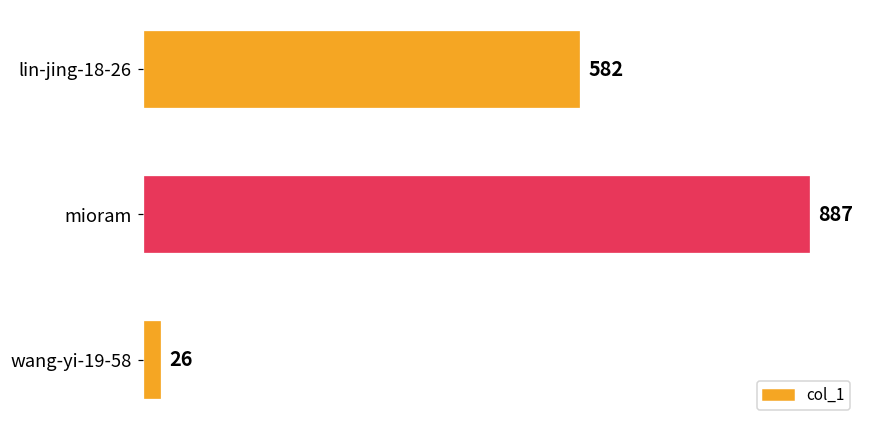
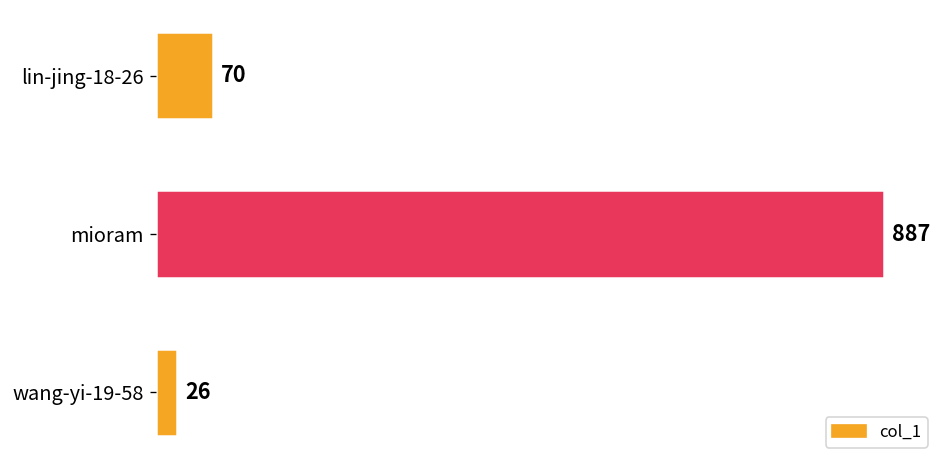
lin-jing-18-26: 582 -> 70
